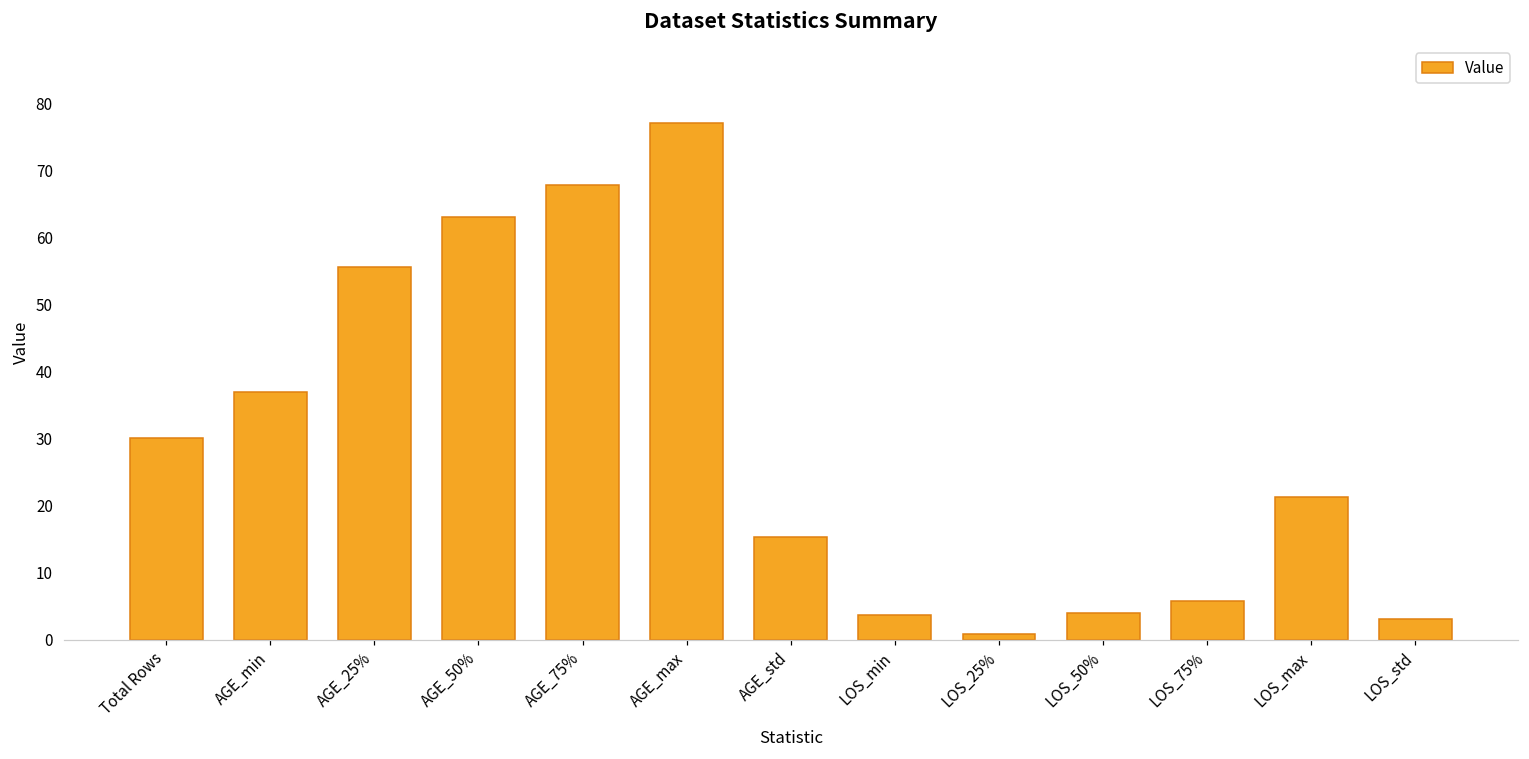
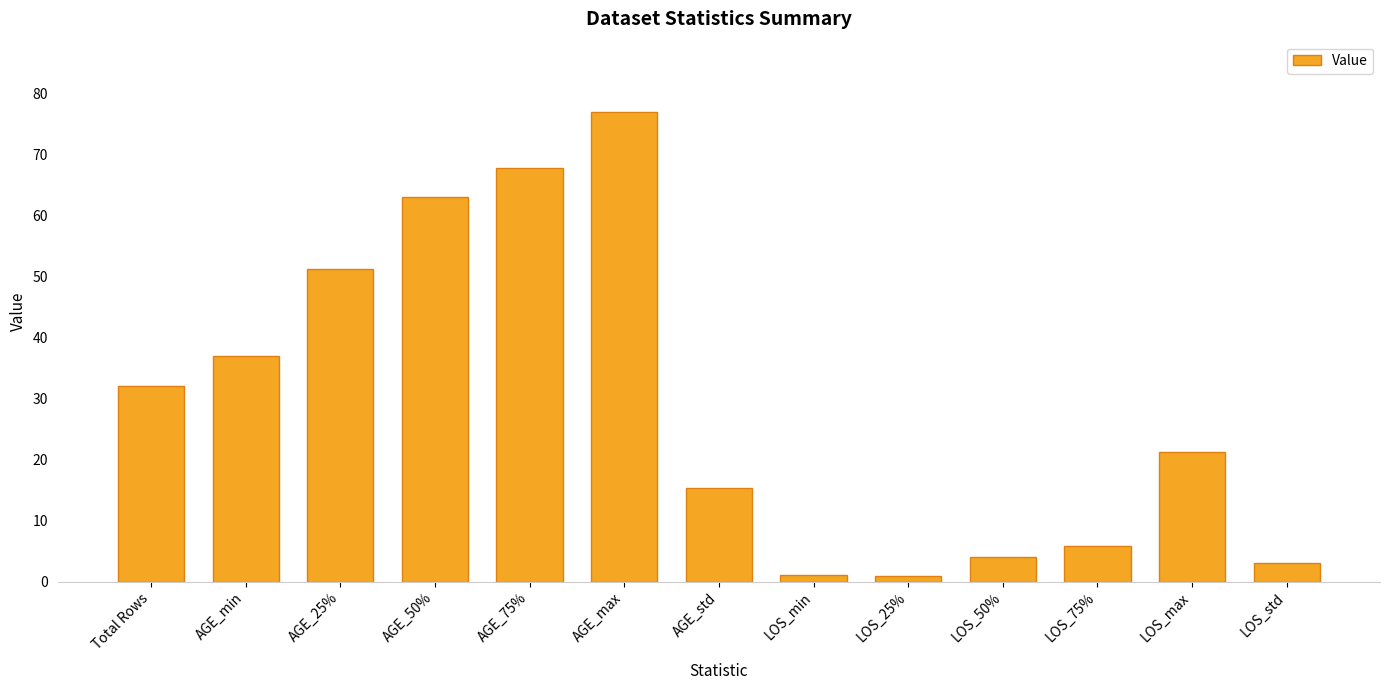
Total Rows: 30 -> 32
AGE_25%: 56 -> 51
LOS_min: 4 -> 1
